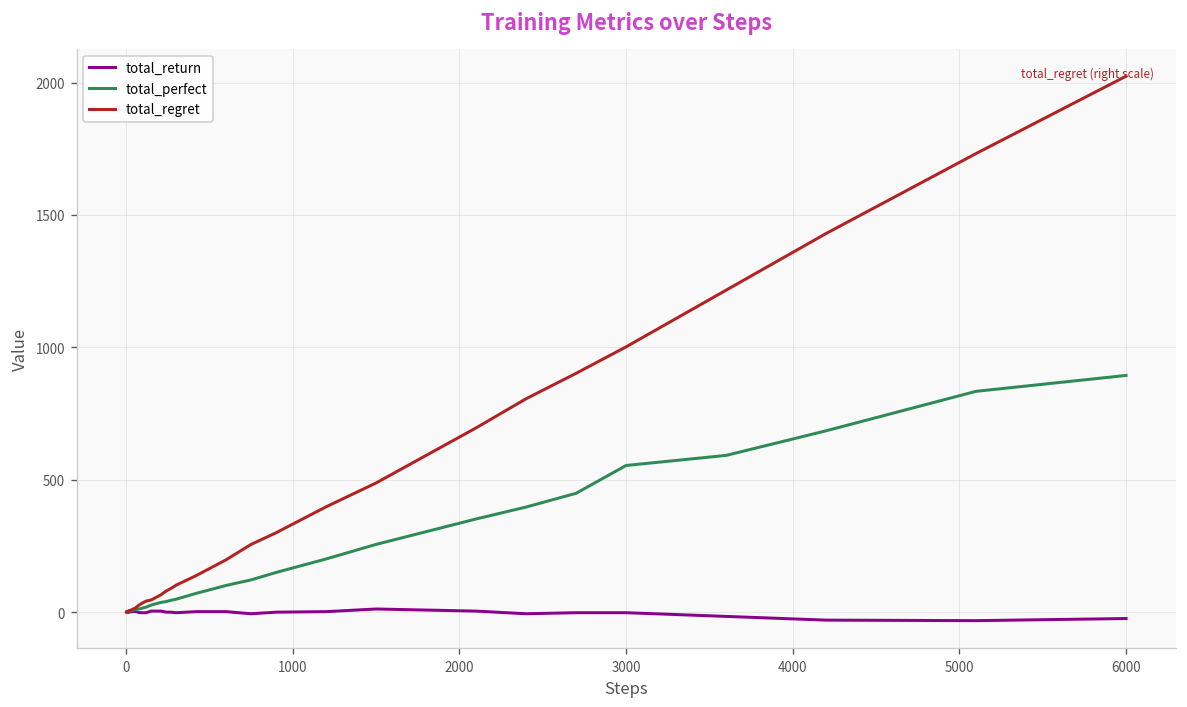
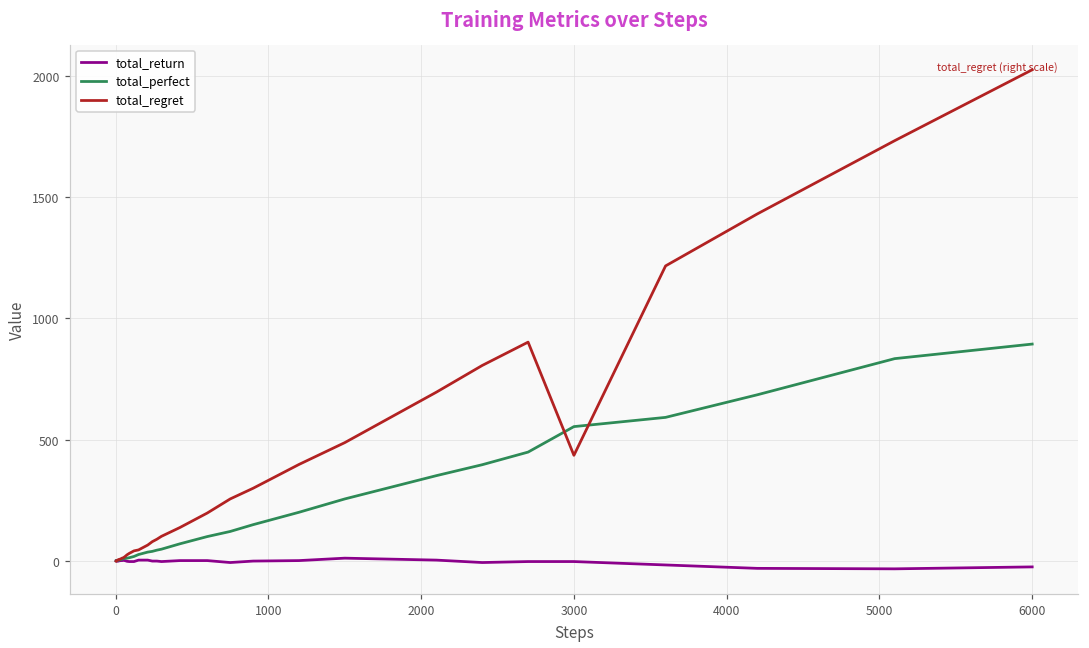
total_regret, 3000: 1000 -> 440
